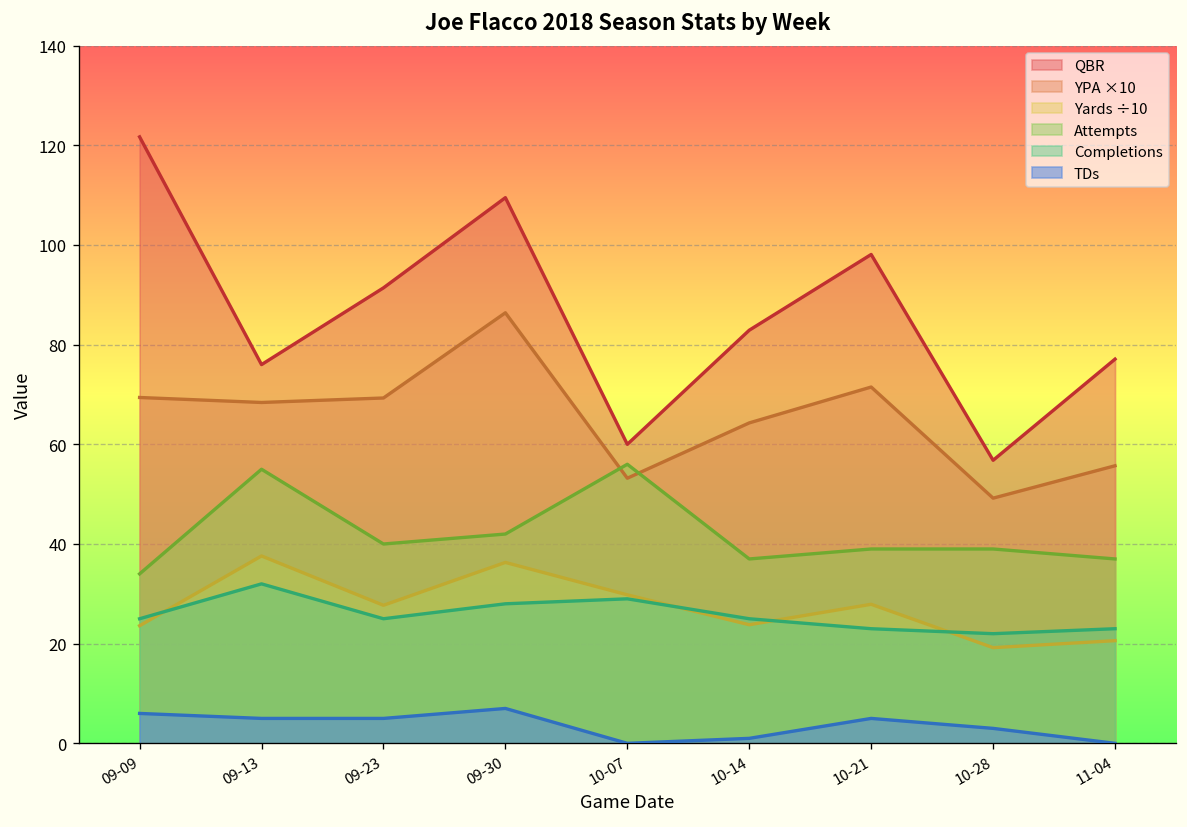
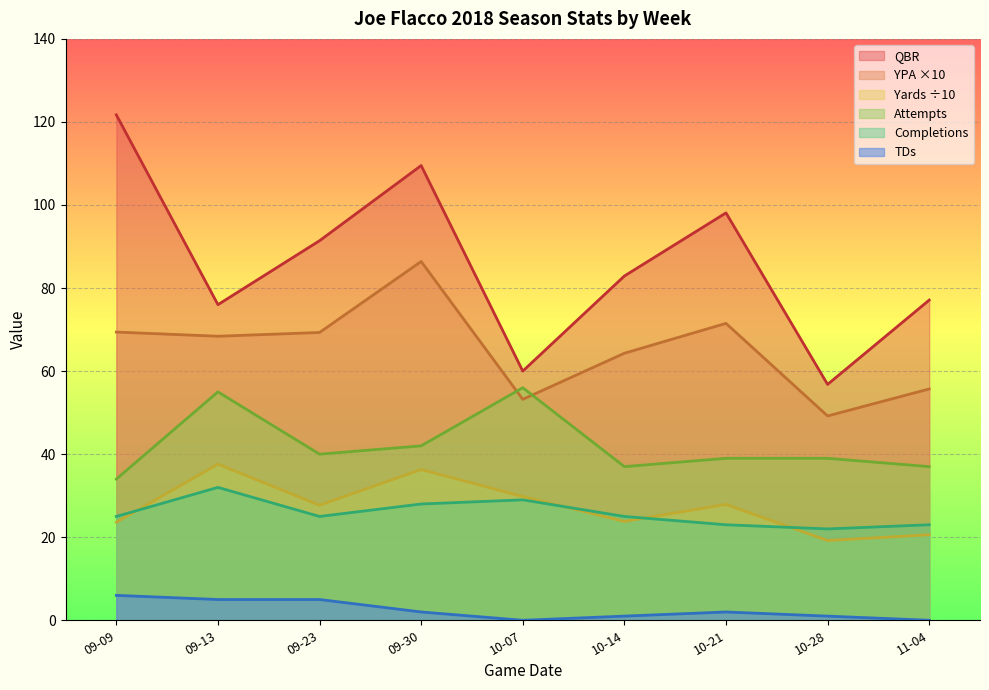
TDs, 09-30: 7 -> 2
TDs, 10-21: 5 -> 2
TDs, 10-28: 3 -> 1
